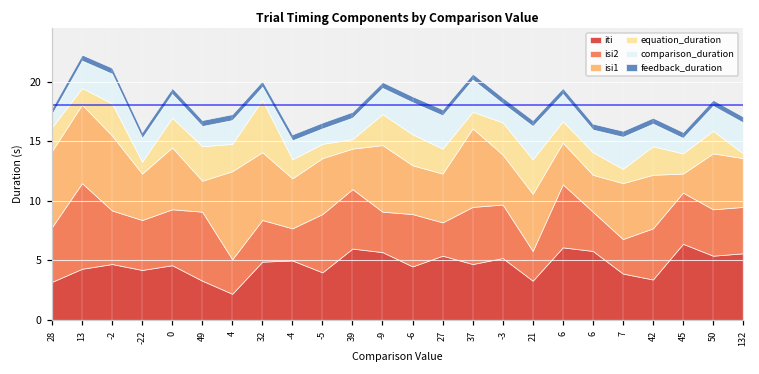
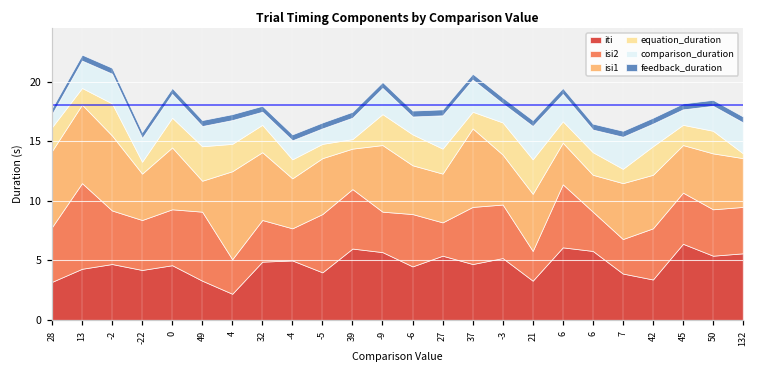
equation_duration, 32: 4.4 -> 2.3
comparison_duration, -6: 2.7 -> 1.5
isi1, 45: 1.6 -> 4.0
